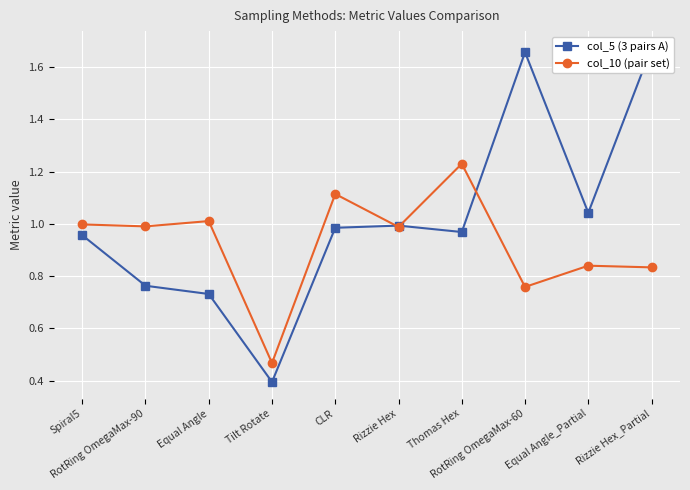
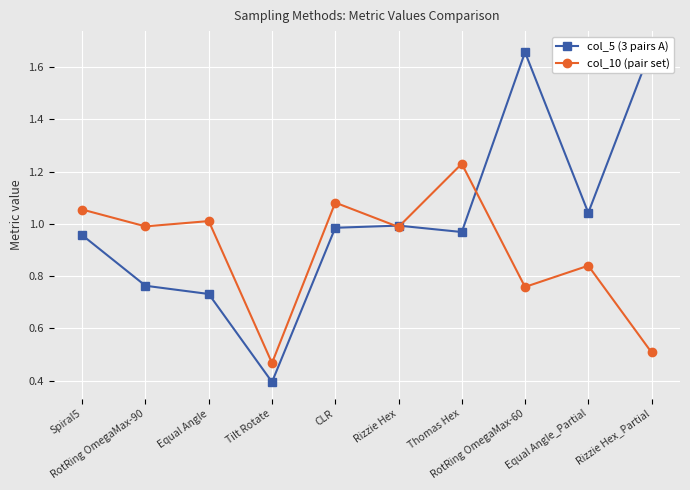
col_10 (pair set), Spiral5: 1.00 -> 1.05
col_10 (pair set), CLR: 1.11 -> 1.08
col_10 (pair set), Rizzie Hex_Partial: 0.83 -> 0.51
